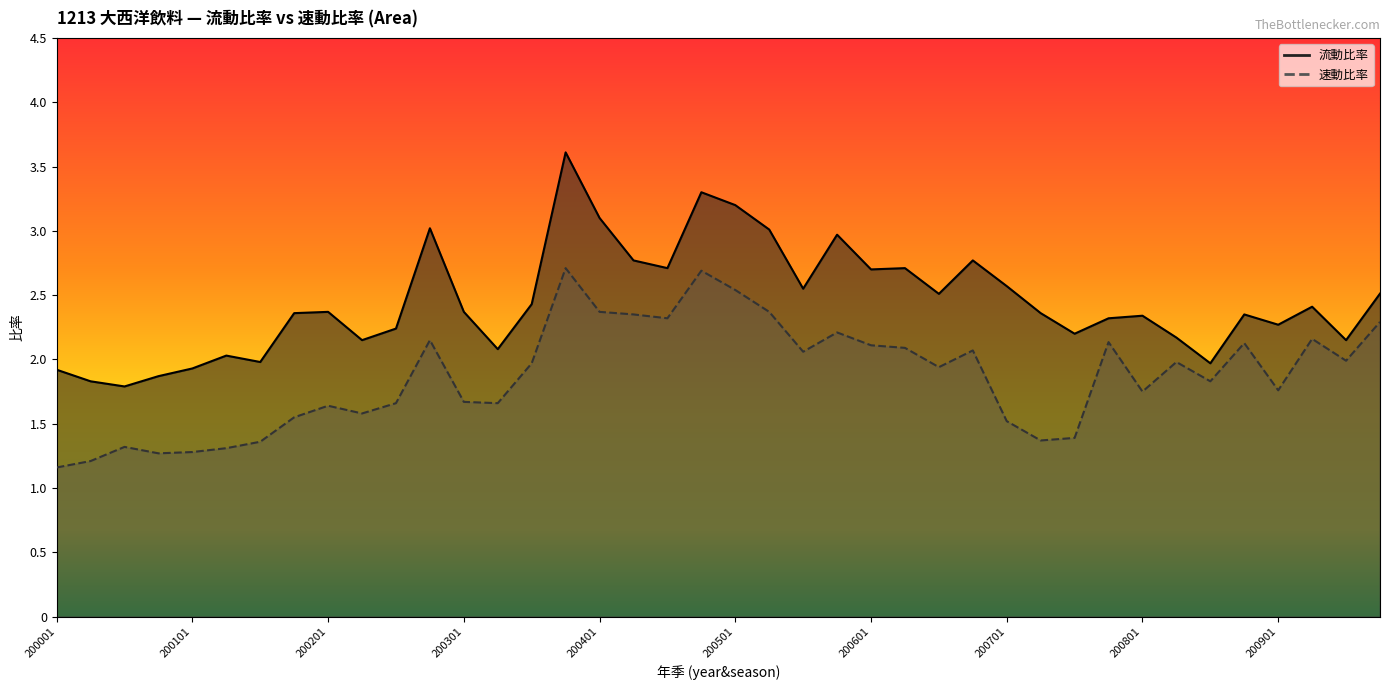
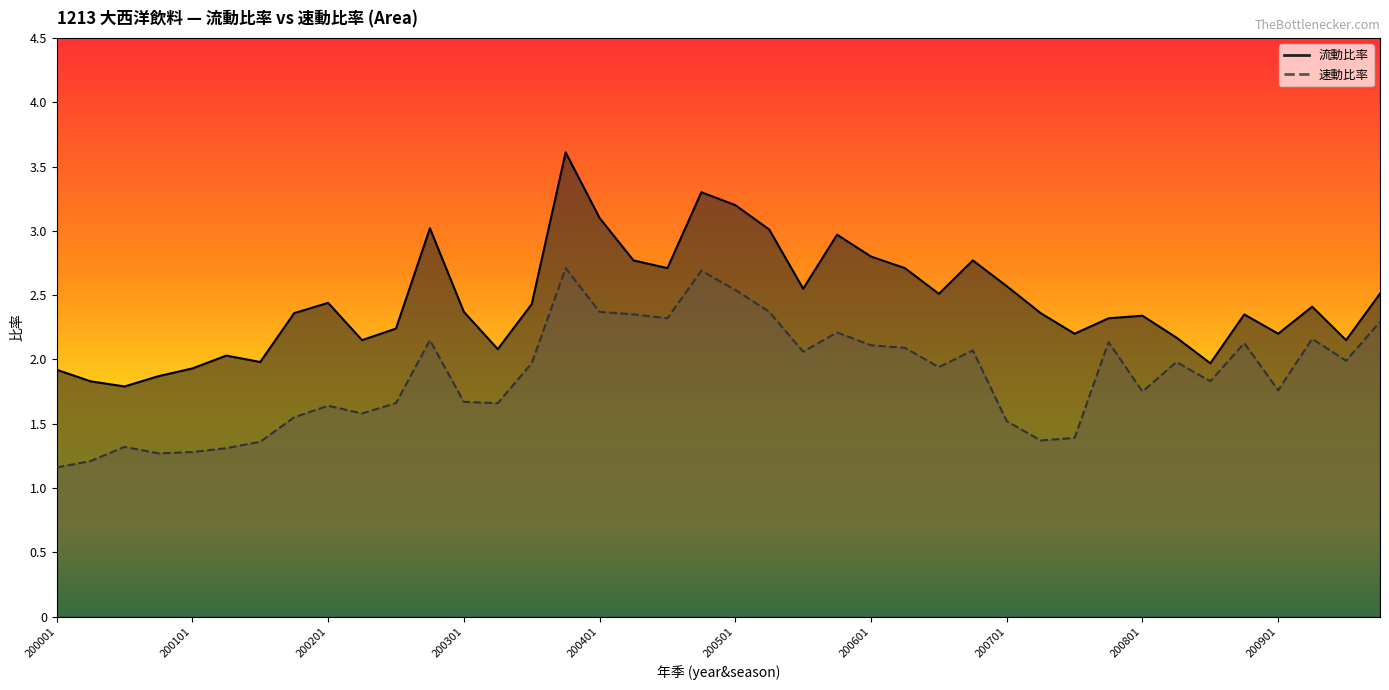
流動比率, 200201: 2.37 -> 2.44
流動比率, 200601: 2.7 -> 2.8
流動比率, 200901: 2.27 -> 2.20
